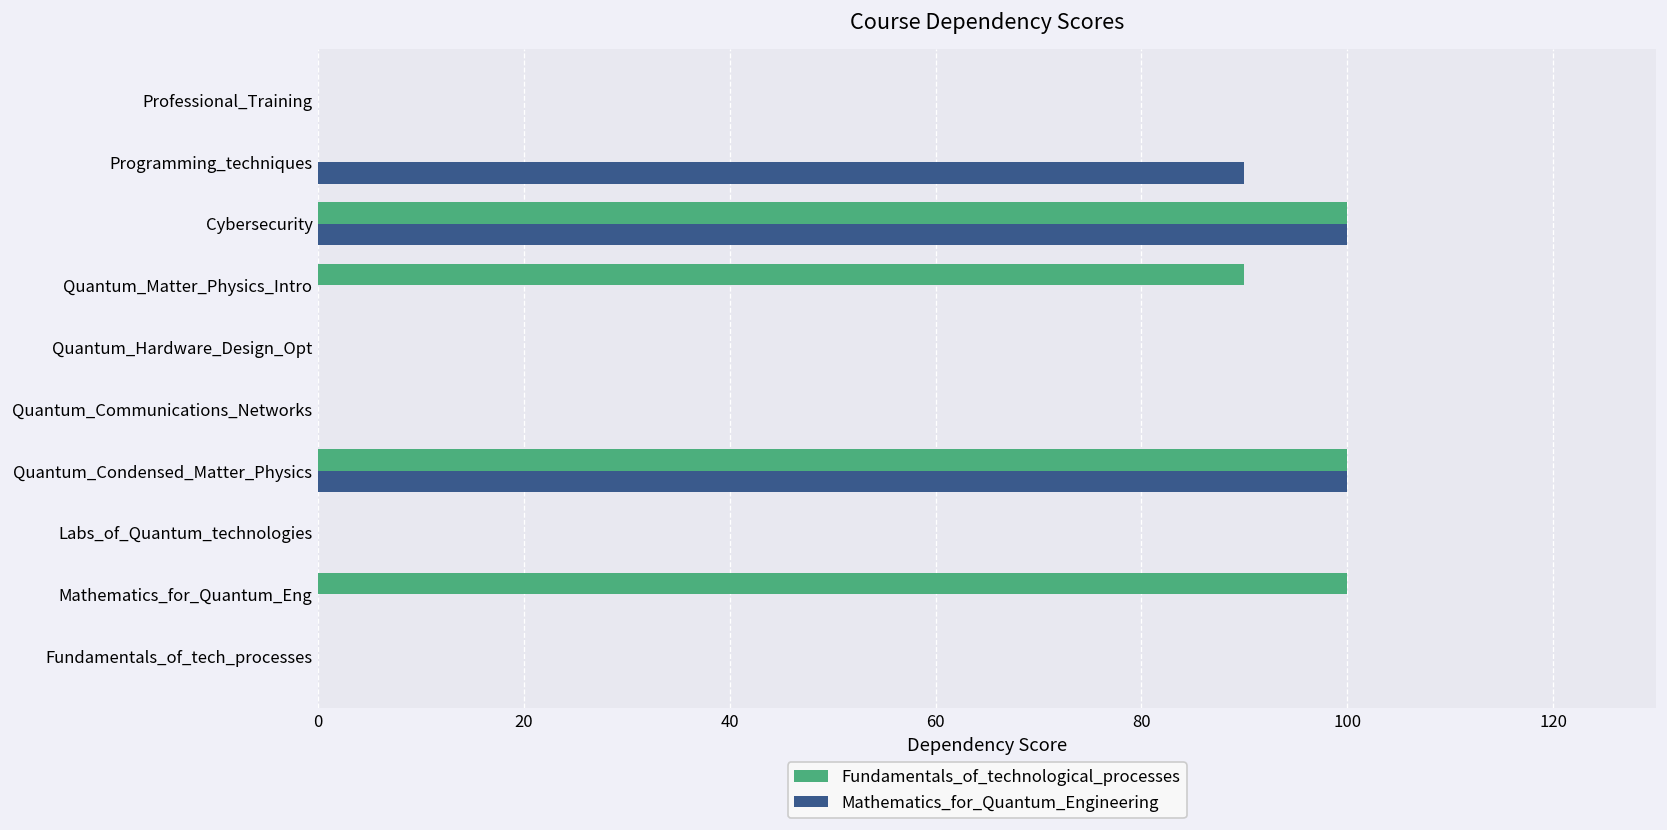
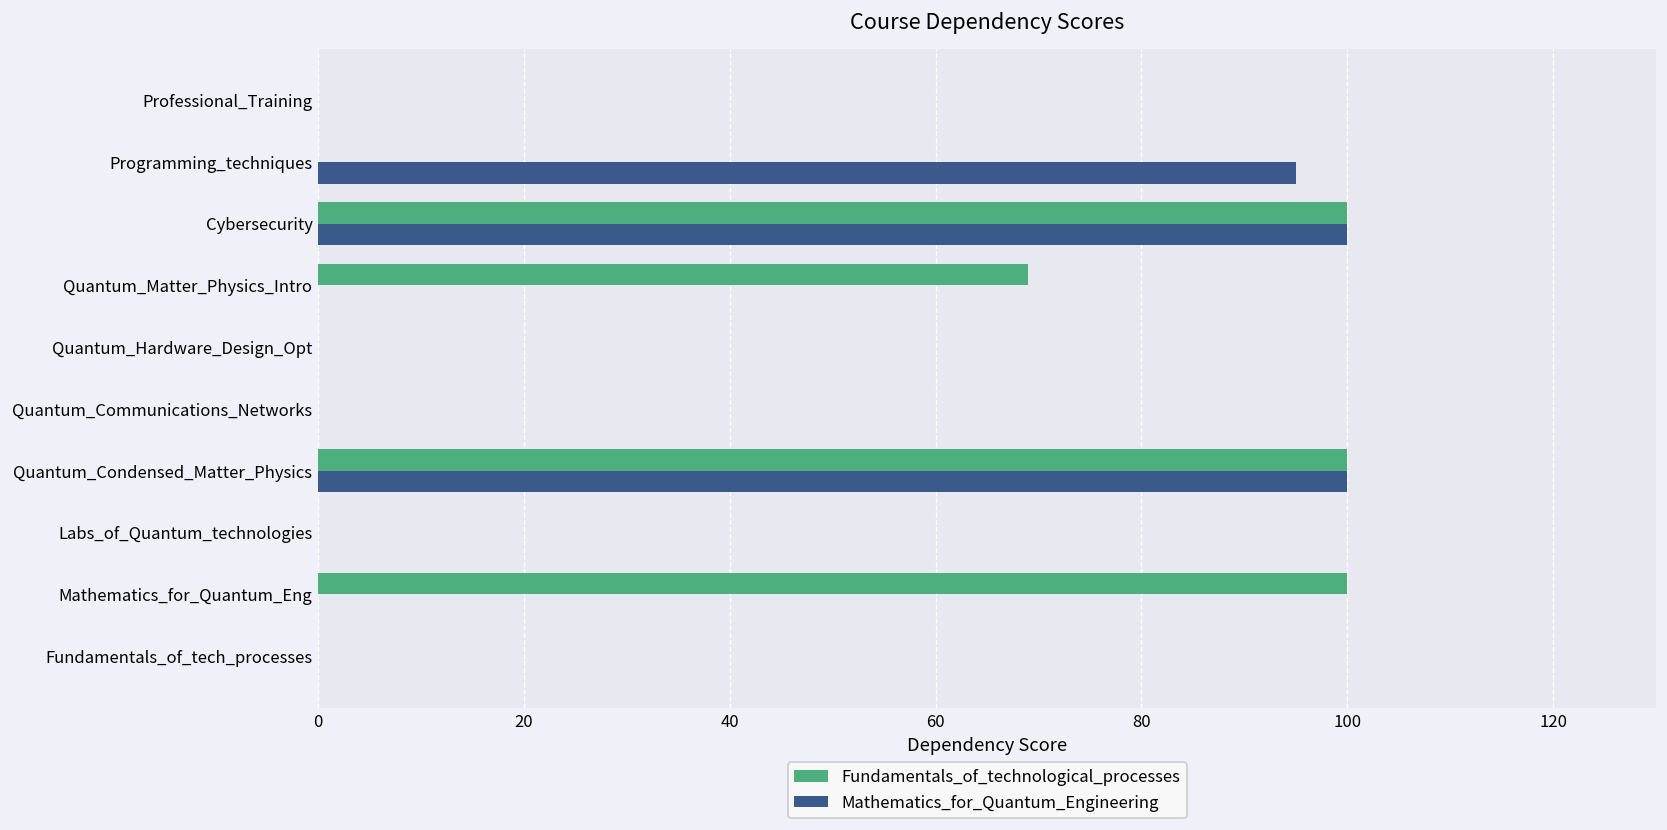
Mathematics_for_Quantum_Engineering, Programming_techniques: 90 -> 95
Fundamentals_of_technological_processes, Quantum_Matter_Physics_Intro: 90 -> 69
